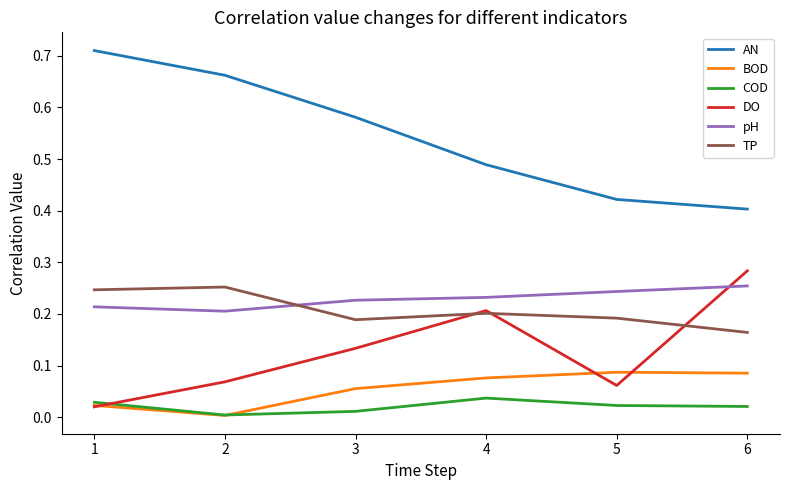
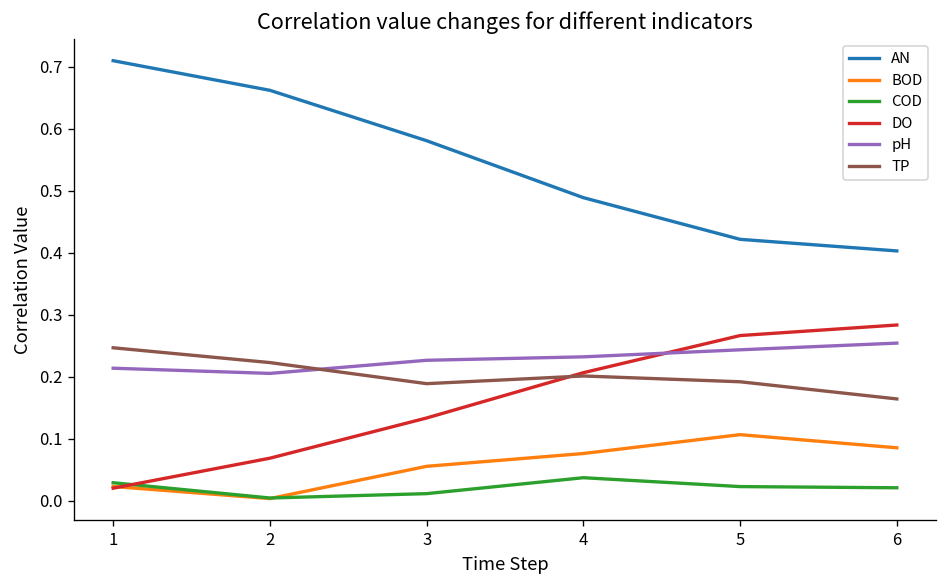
TP, 2: 0.25 -> 0.22
BOD, 5: 0.09 -> 0.11
DO, 5: 0.06 -> 0.27
